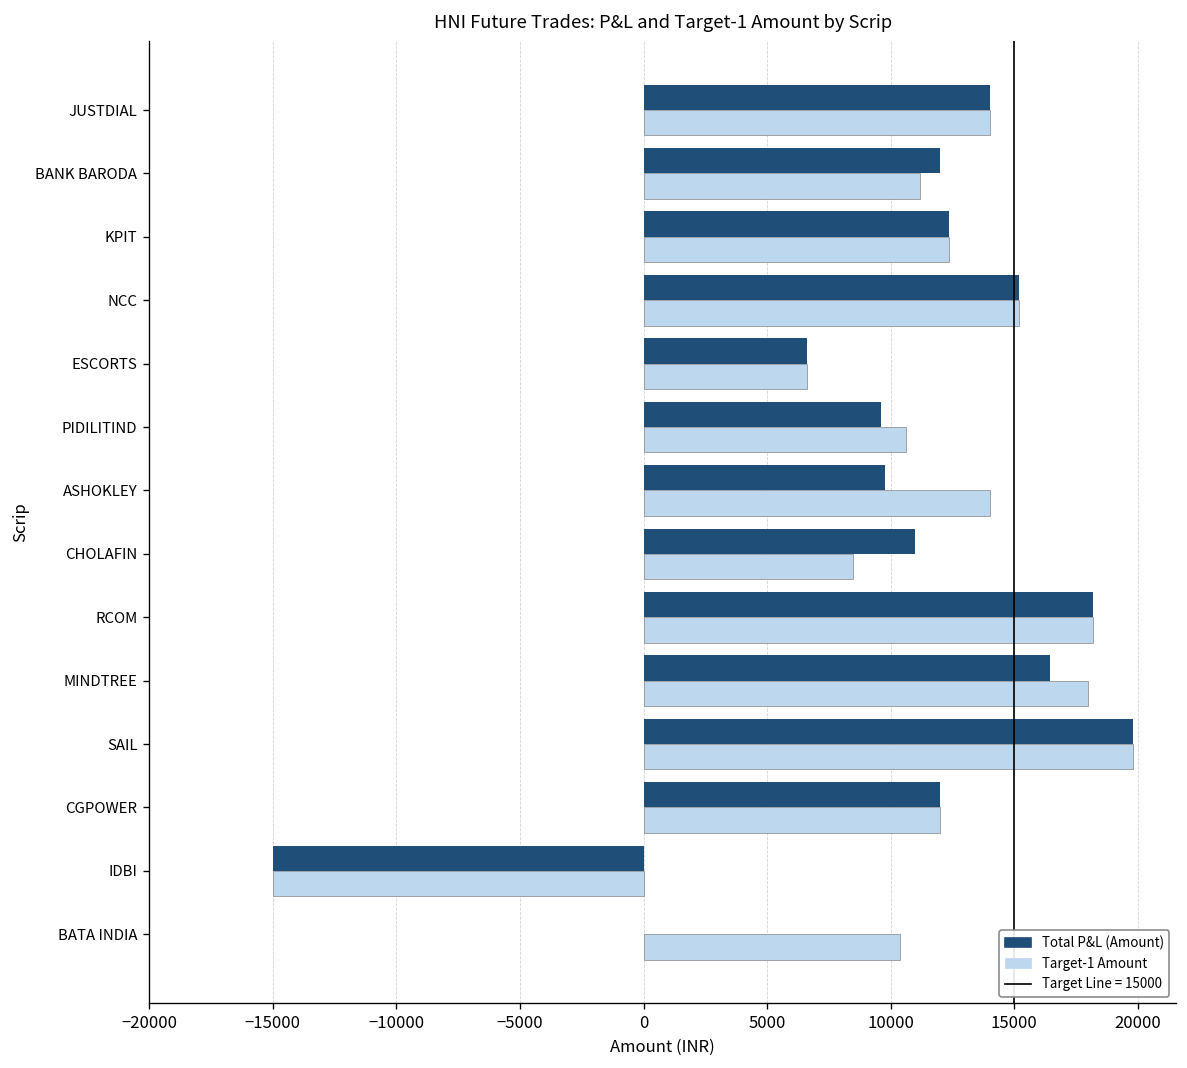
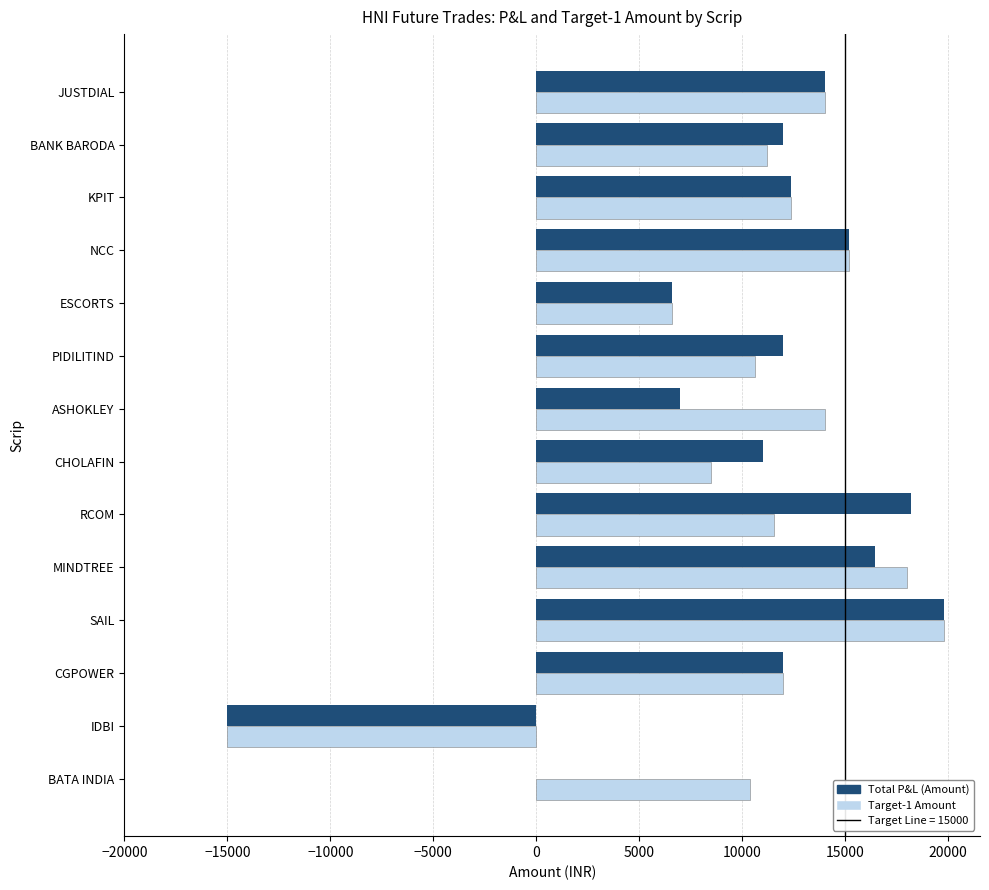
Total P&L (Amount), PIDILITIND: 9600 -> 12000
Total P&L (Amount), ASHOKLEY: 9800 -> 7000
Target-1 Amount, RCOM: 18200 -> 11500
